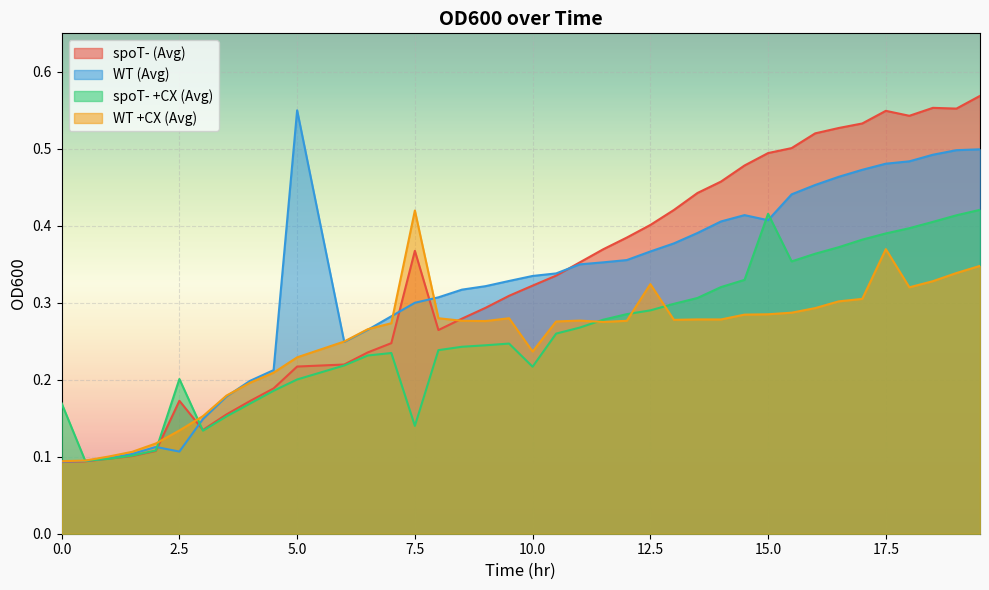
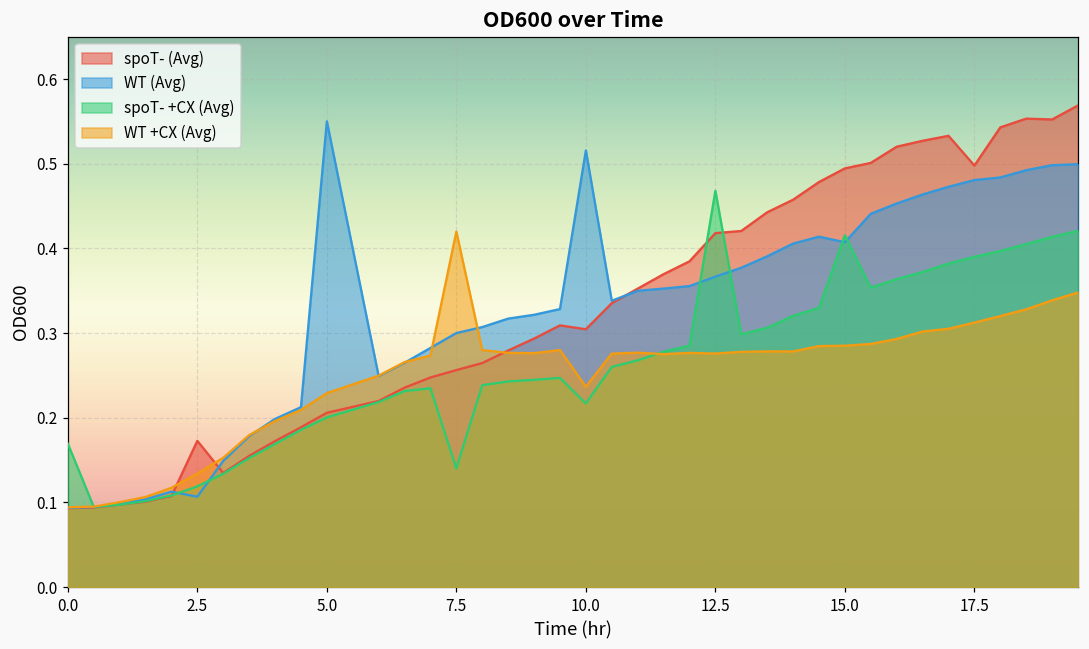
spoT- +CX (Avg), 2.5: 0.20 -> 0.12
spoT- (Avg), 5.0: 0.22 -> 0.21
spoT- (Avg), 7.5: 0.37 -> 0.26
spoT- (Avg), 10.0: 0.32 -> 0.30
WT (Avg), 10.0: 0.33 -> 0.52
spoT- (Avg), 12.5: 0.40 -> 0.42
spoT- +CX (Avg), 12.5: 0.29 -> 0.47
WT +CX (Avg), 12.5: 0.32 -> 0.28
spoT- (Avg), 17.5: 0.55 -> 0.50
WT +CX (Avg), 17.5: 0.37 -> 0.31
